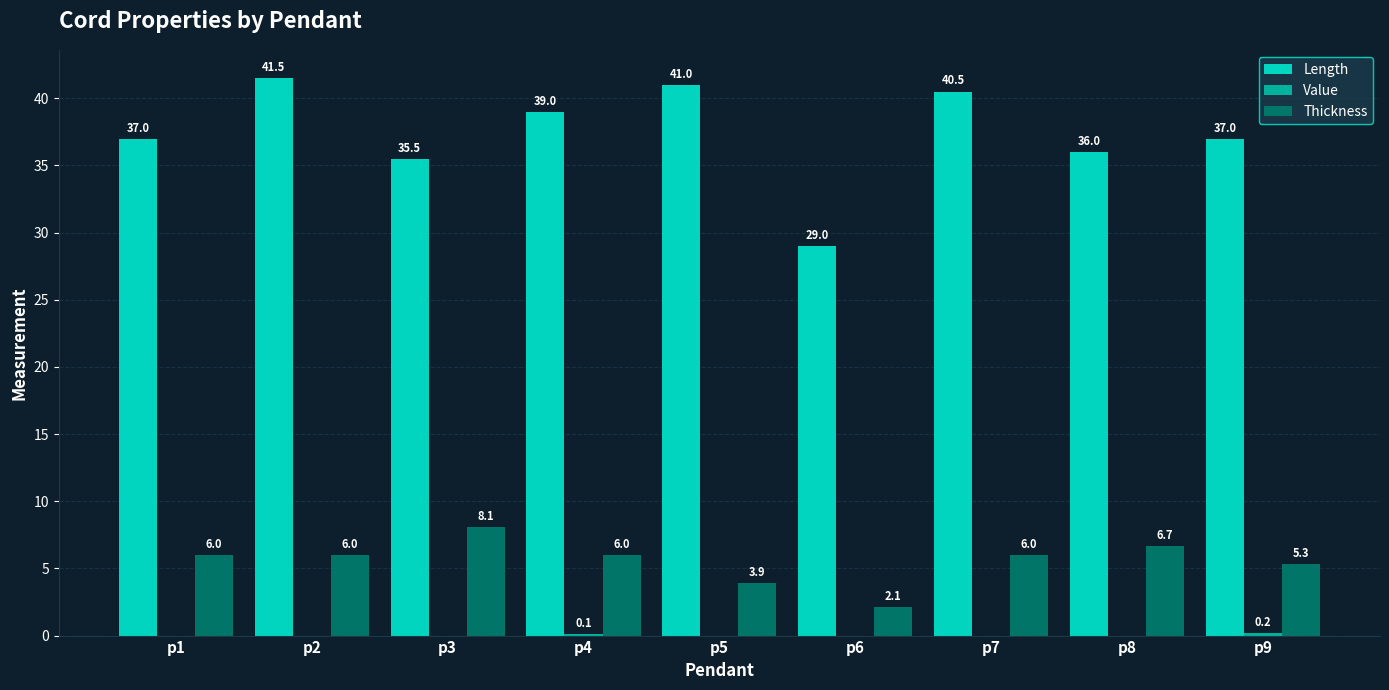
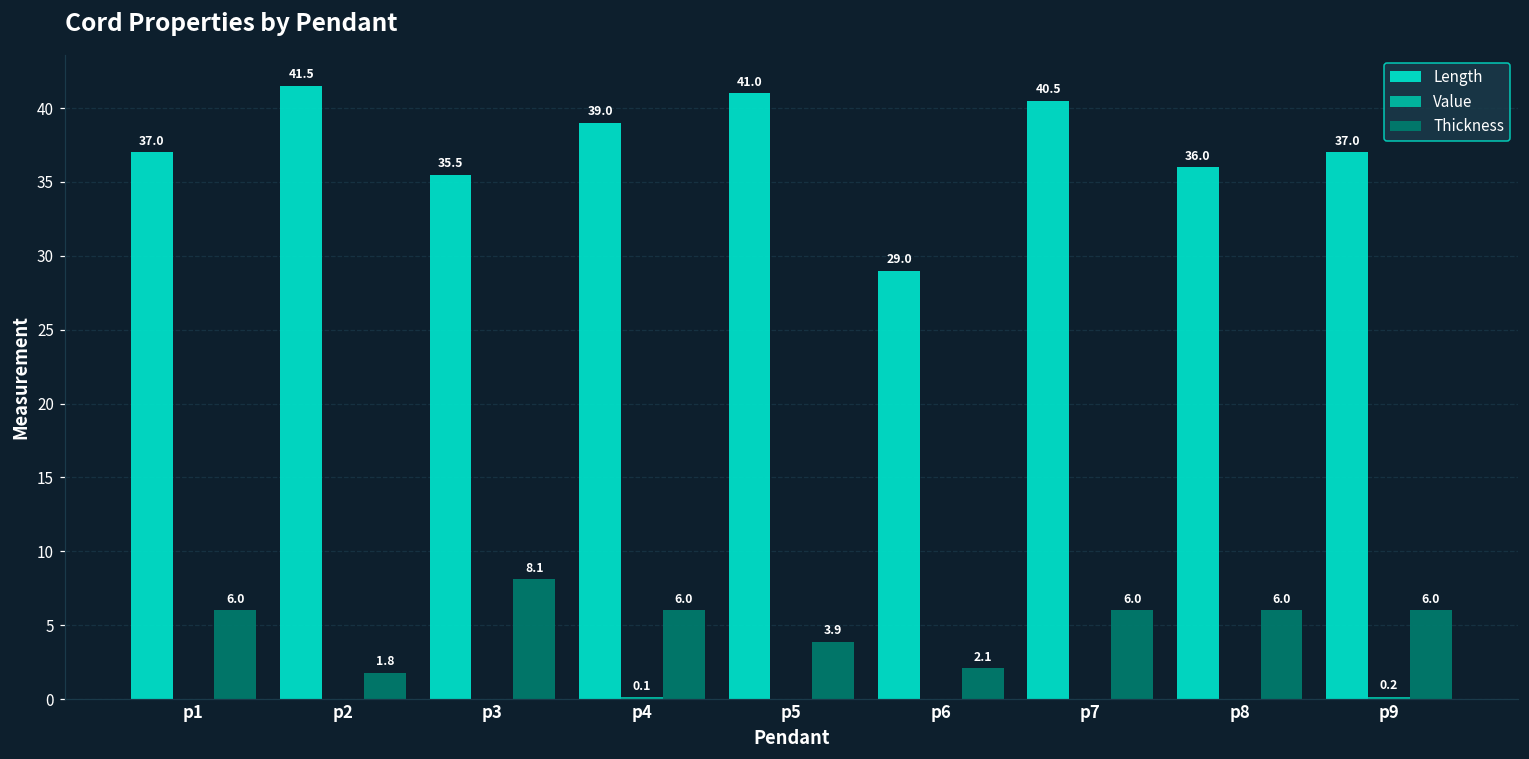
Thickness, p2: 6.0 -> 1.8
Thickness, p8: 6.7 -> 6.0
Thickness, p9: 5.3 -> 6.0
